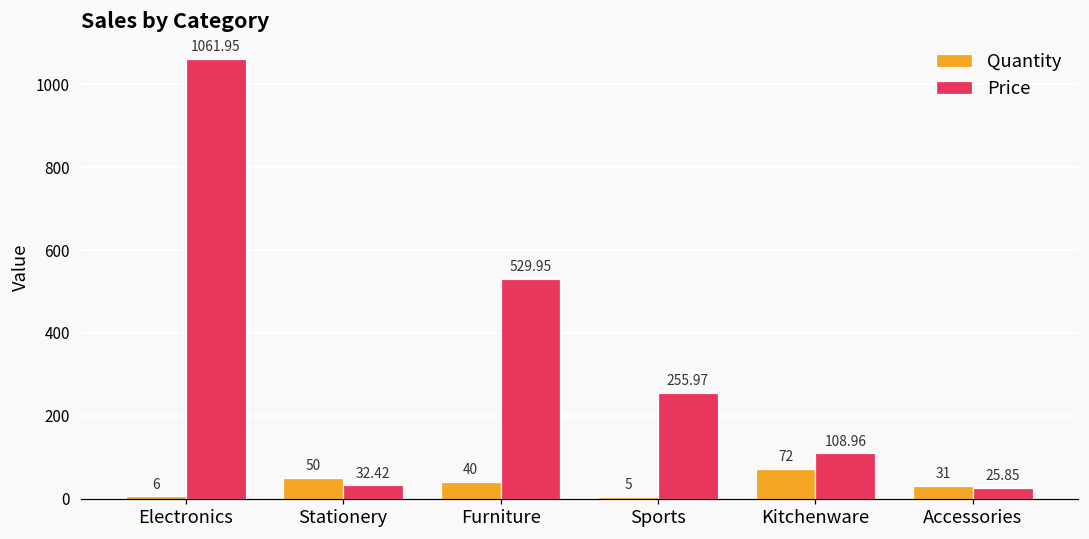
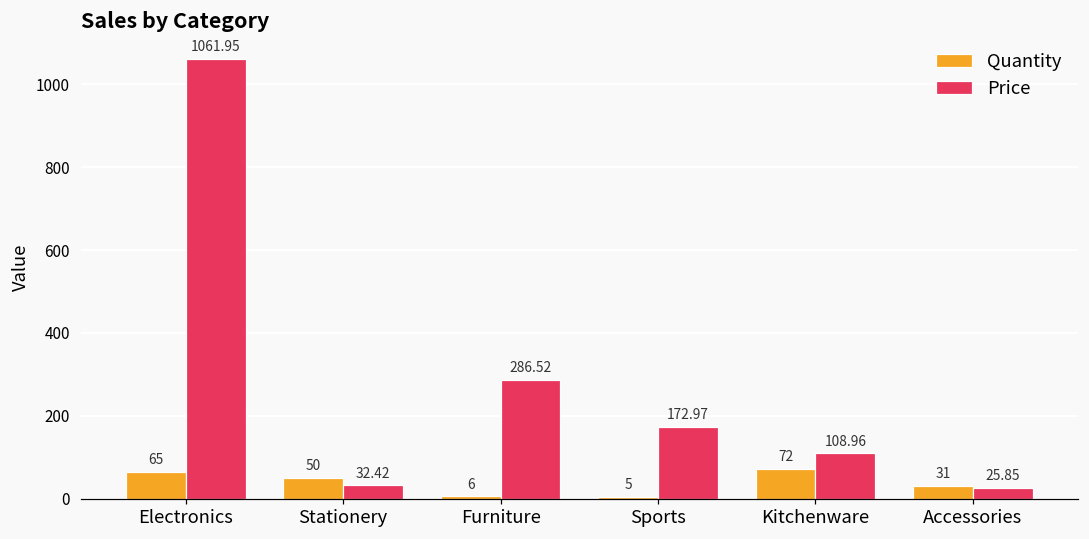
Quantity, Electronics: 6 -> 65
Quantity, Furniture: 40 -> 6
Price, Furniture: 529.95 -> 286.52
Price, Sports: 255.97 -> 172.97
